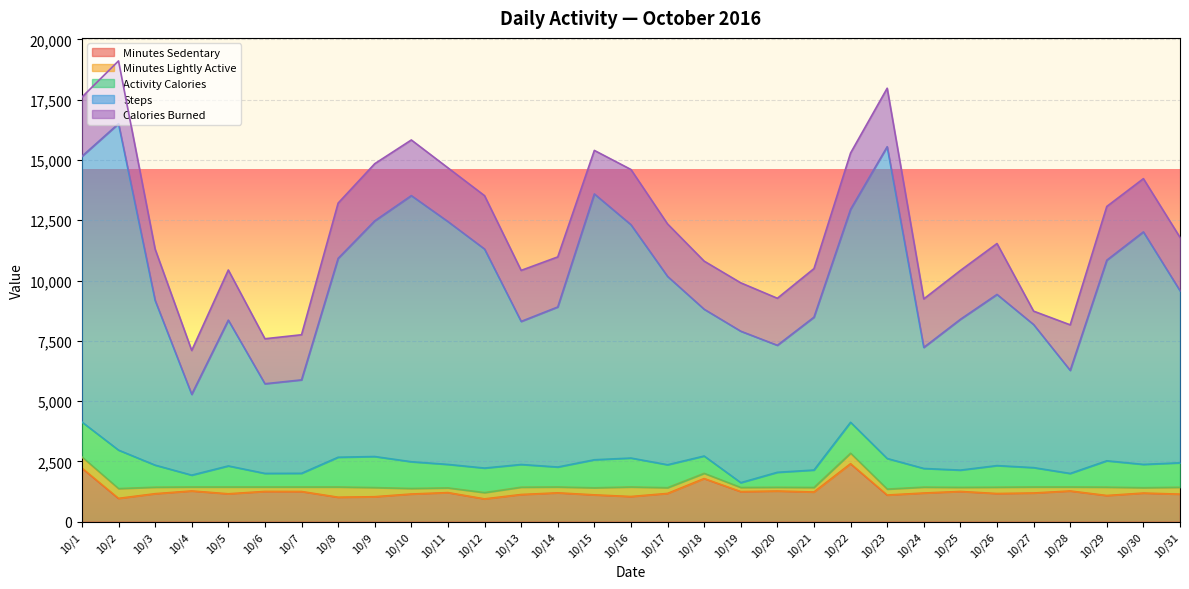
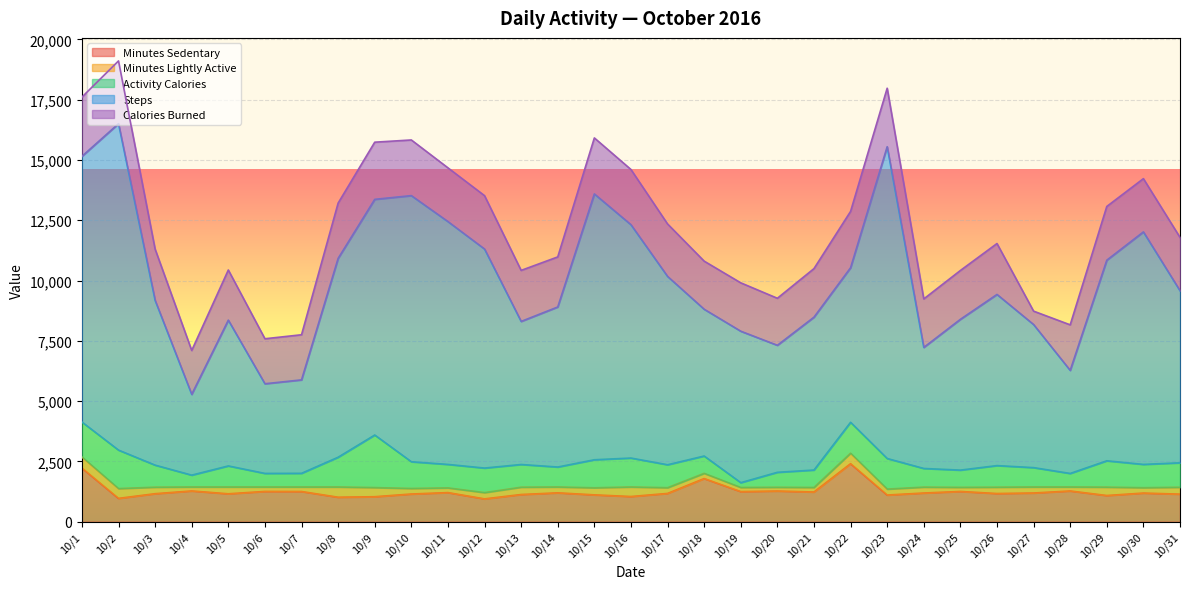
Activity Calories, 10/9: 1,300 -> 2,200
Calories Burned, 10/15: 1,800 -> 2,300
Steps, 10/22: 8,800 -> 6,400
